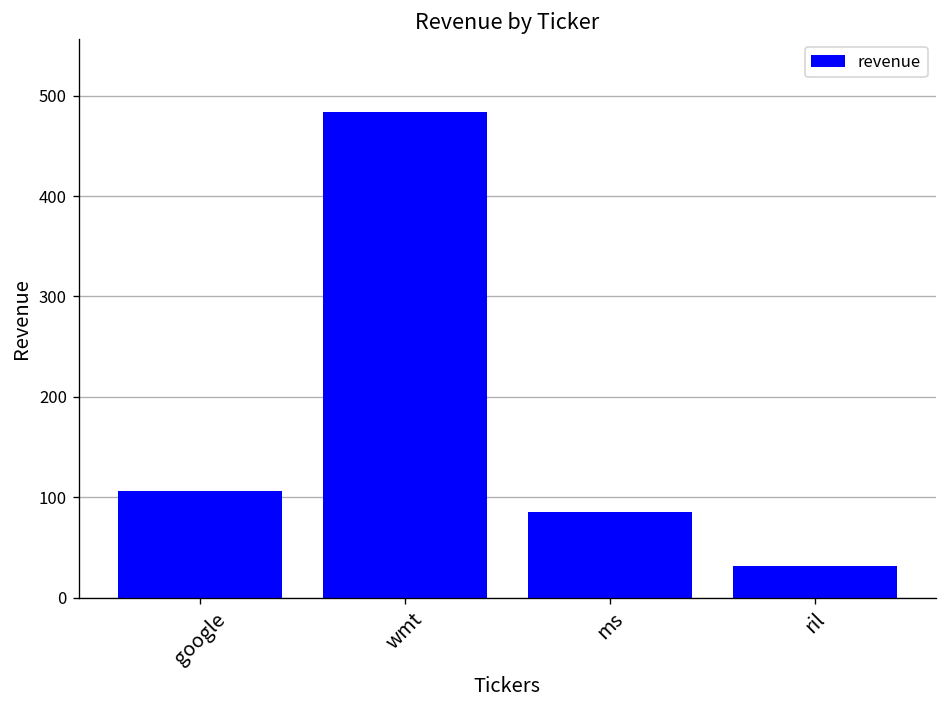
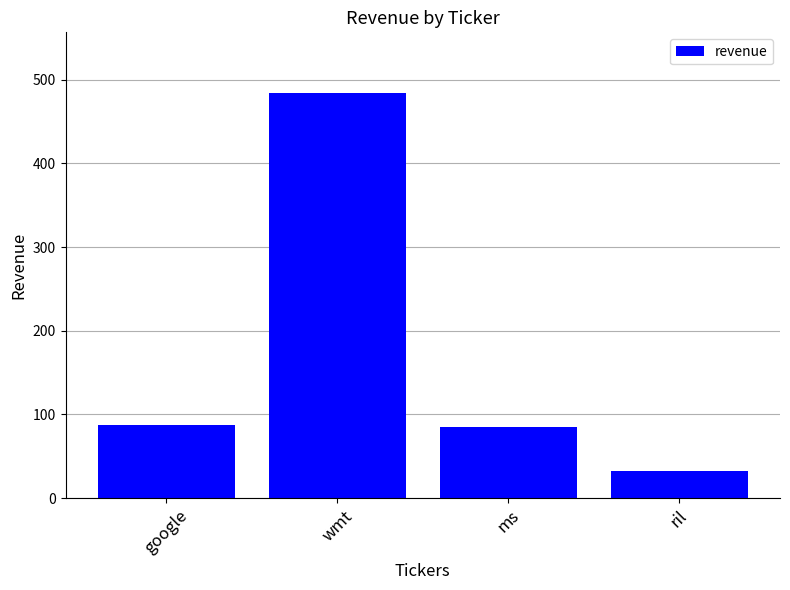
google: 110 -> 90
